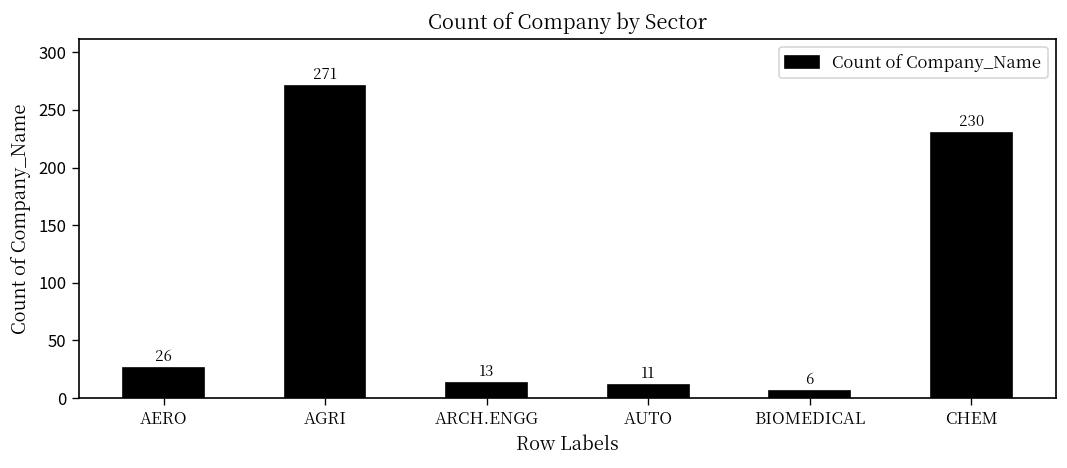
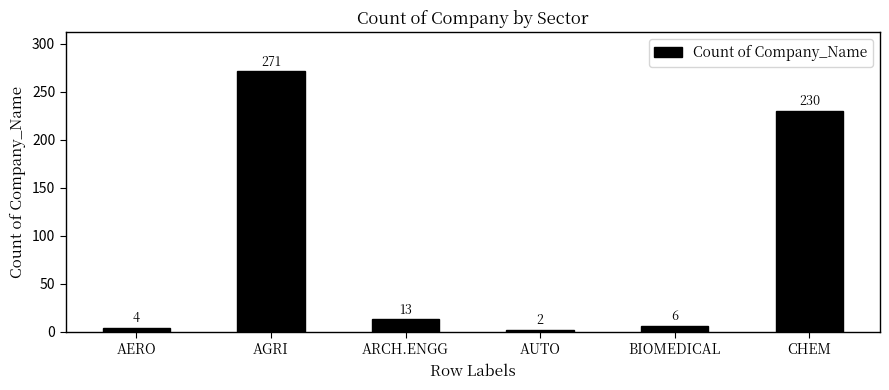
AERO: 26 -> 4
AUTO: 11 -> 2
